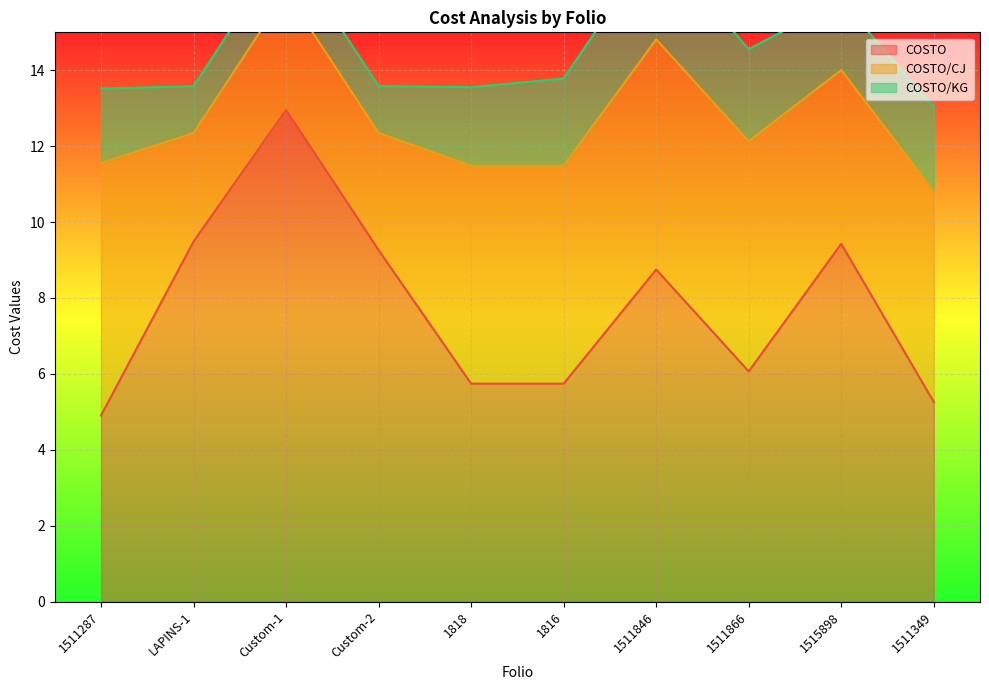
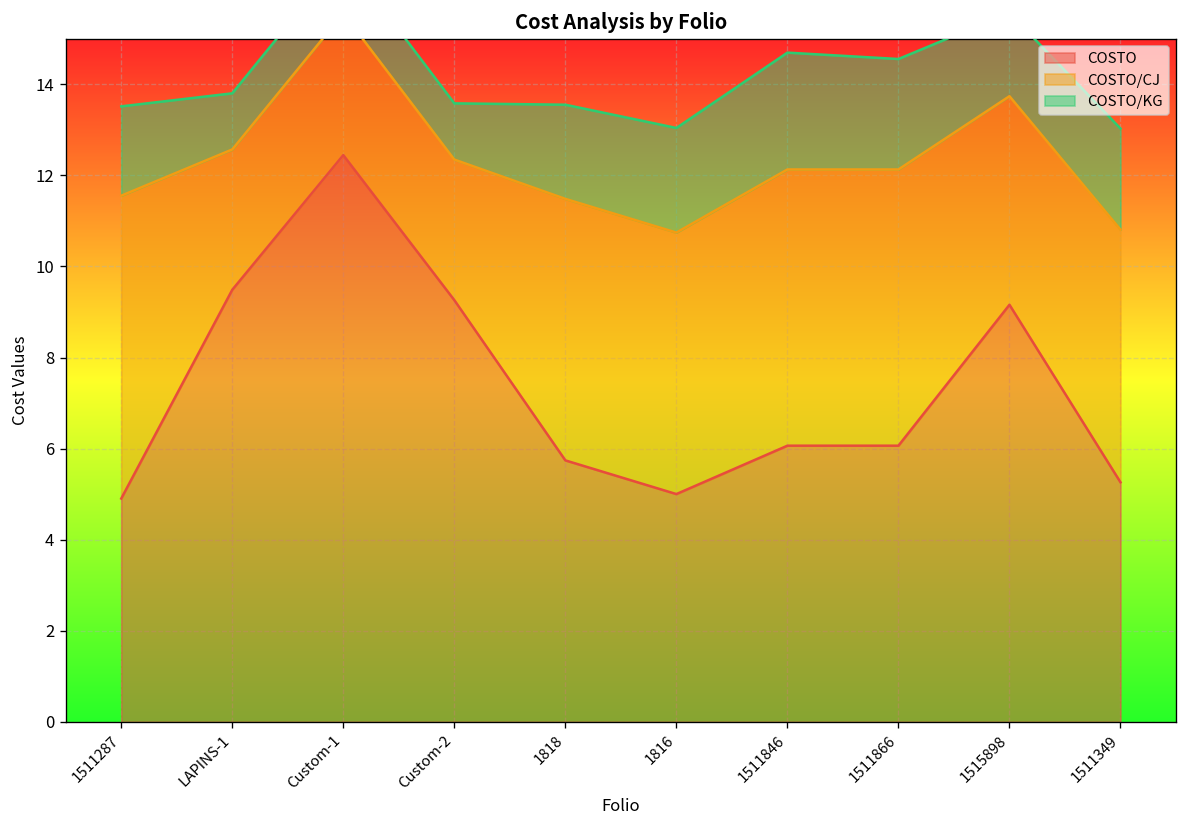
COSTO/CJ, LAPINS-1: 2.9 -> 3.1
COSTO, Custom-1: 13.0 -> 12.4
COSTO, 1816: 5.7 -> 5.0
COSTO, 1511846: 8.7 -> 6.1
COSTO, 1515898: 9.4 -> 9.2
